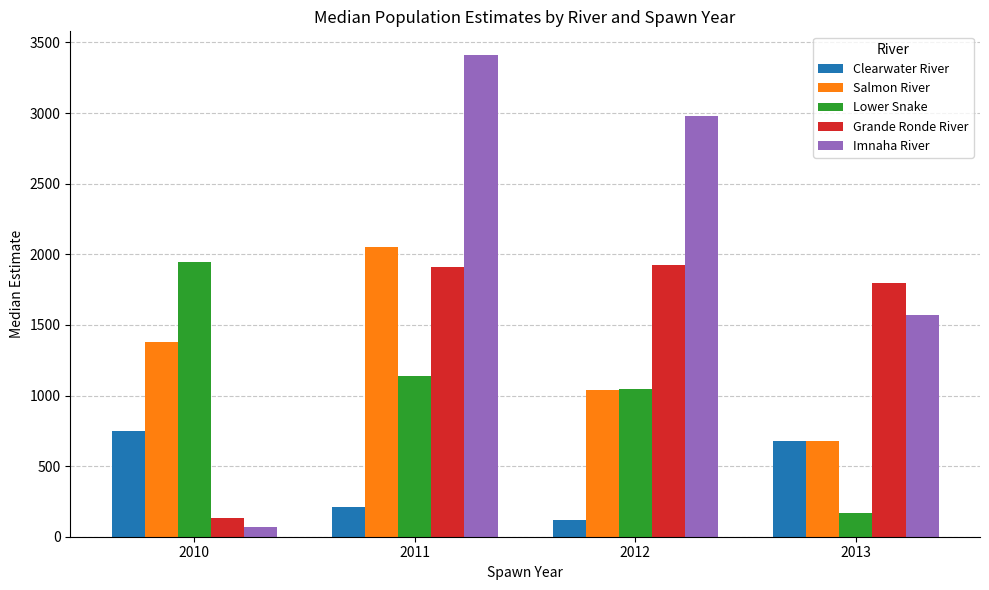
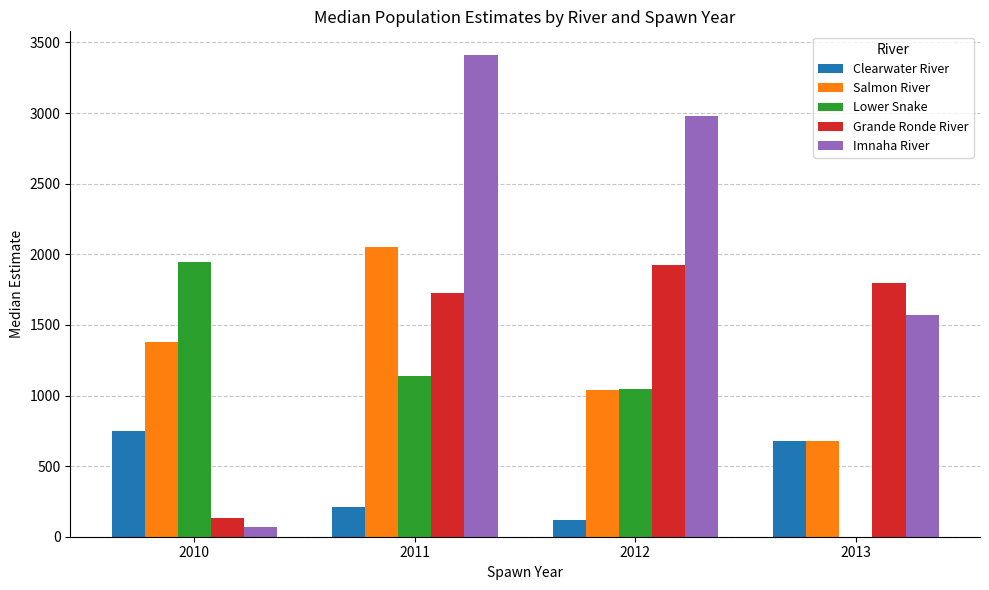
Grande Ronde River, 2011: 1910 -> 1730
Lower Snake, 2013: 170 -> 0
